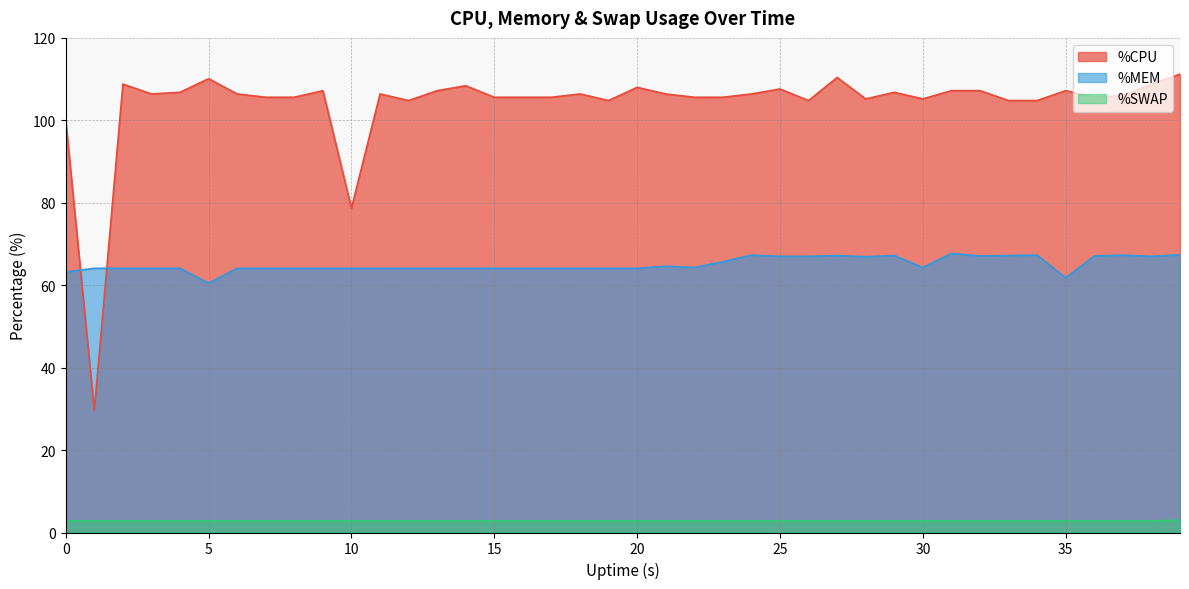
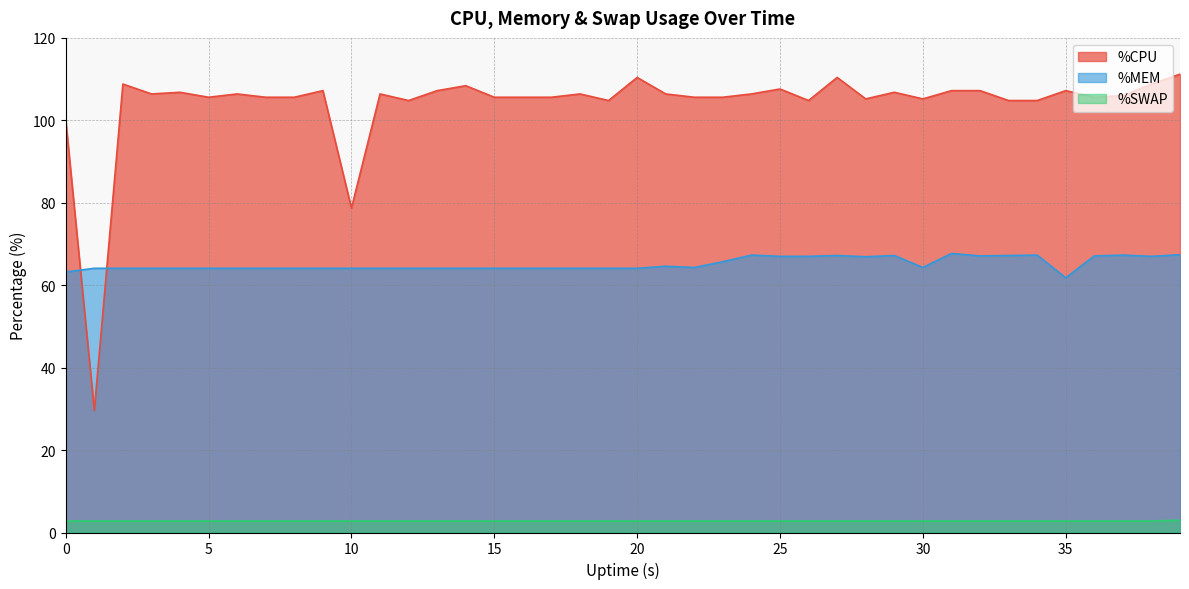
%CPU, 5: 110 -> 106
%MEM, 5: 61 -> 64
%CPU, 20: 108 -> 110
